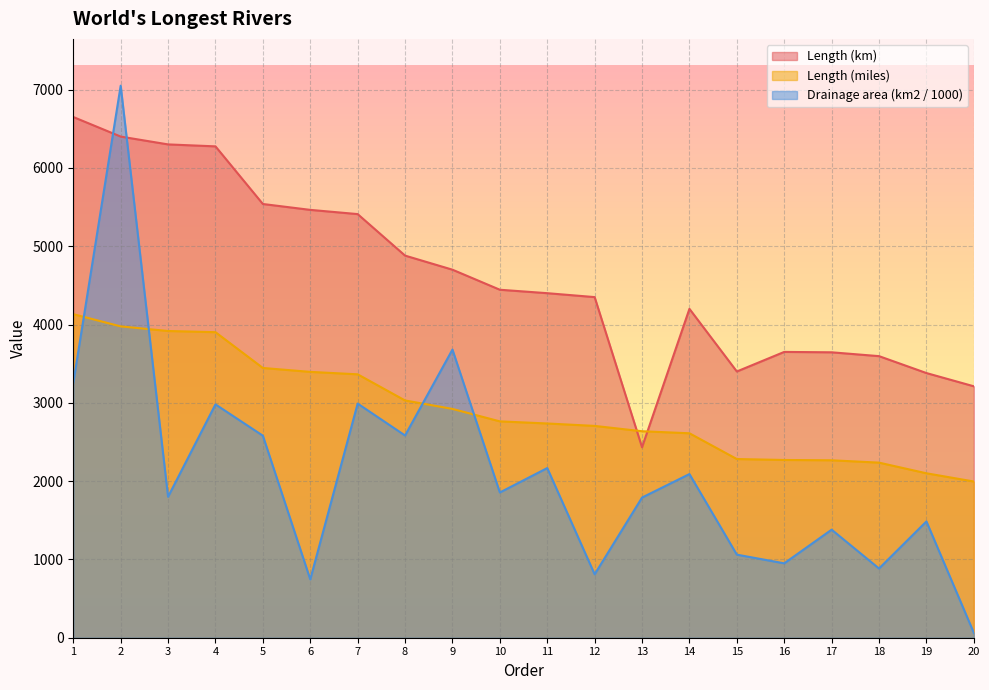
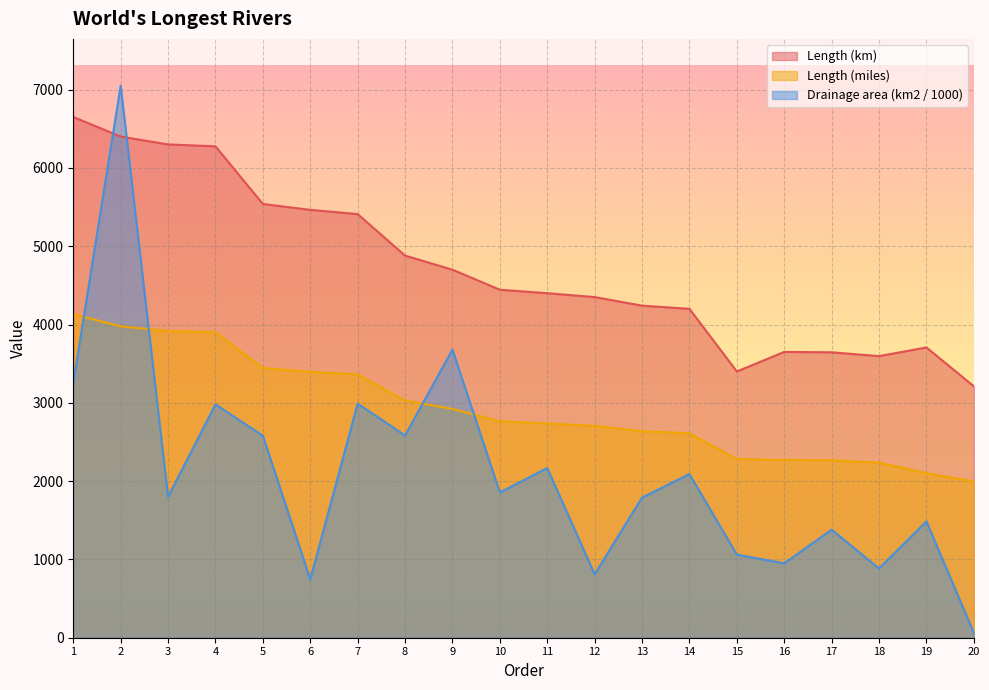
Length (km), 13: 2400 -> 4200
Length (km), 19: 3400 -> 3700
